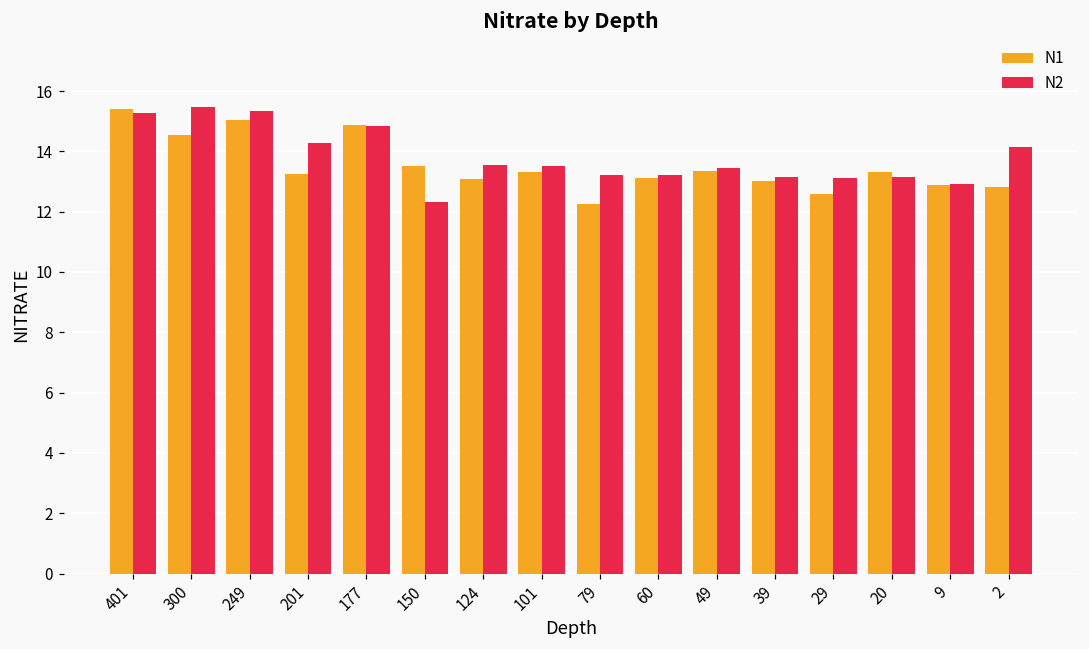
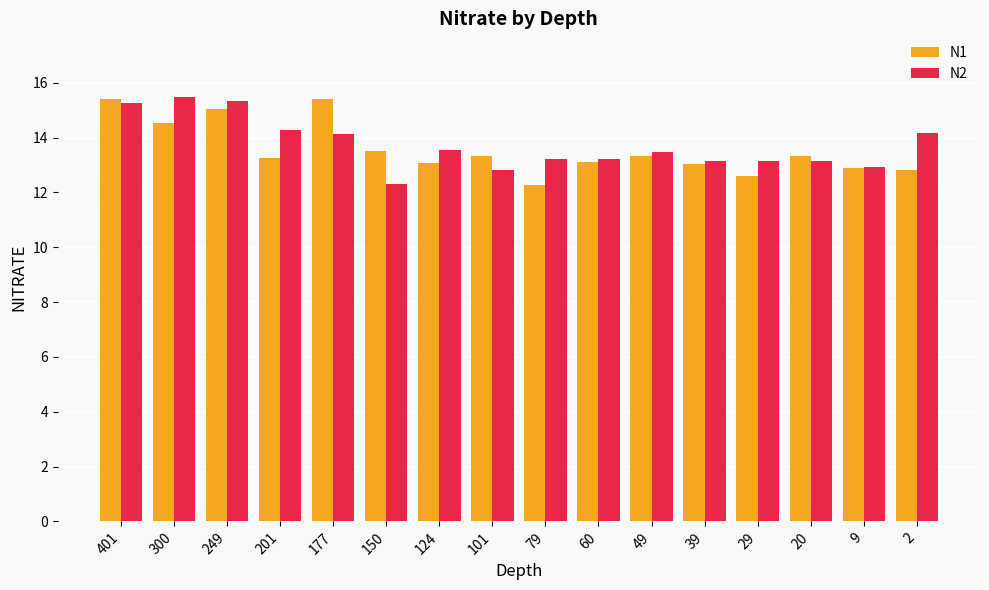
N1, 177: 14.9 -> 15.4
N2, 177: 14.8 -> 14.1
N2, 101: 13.5 -> 12.8
